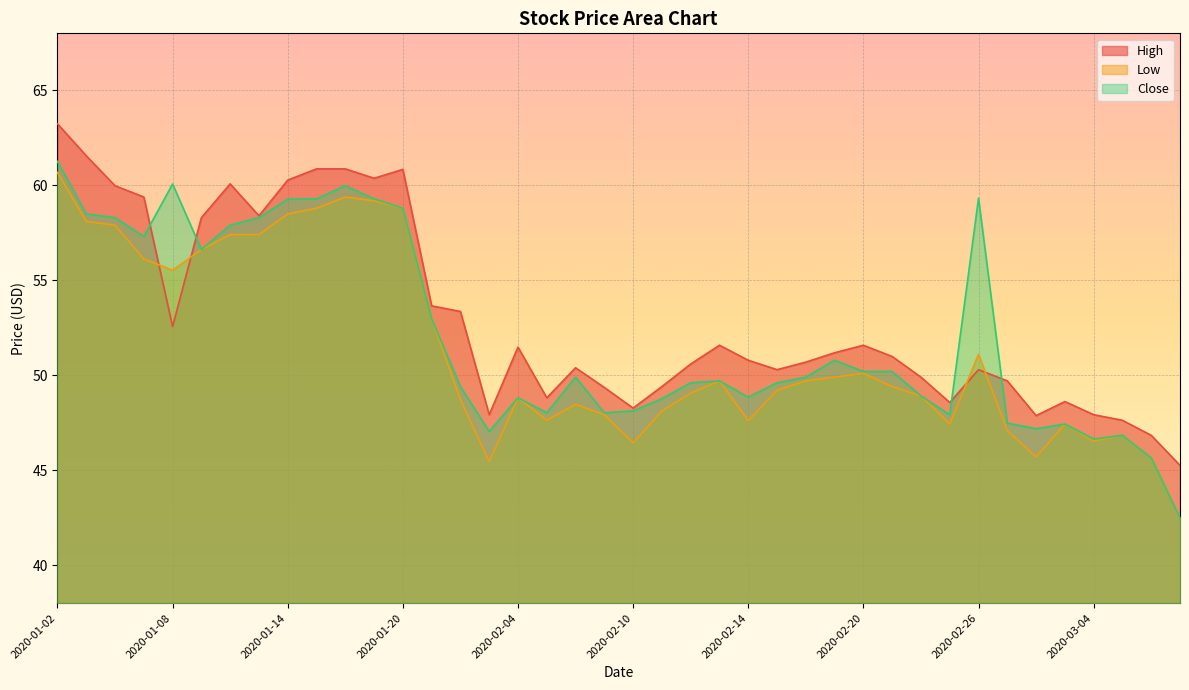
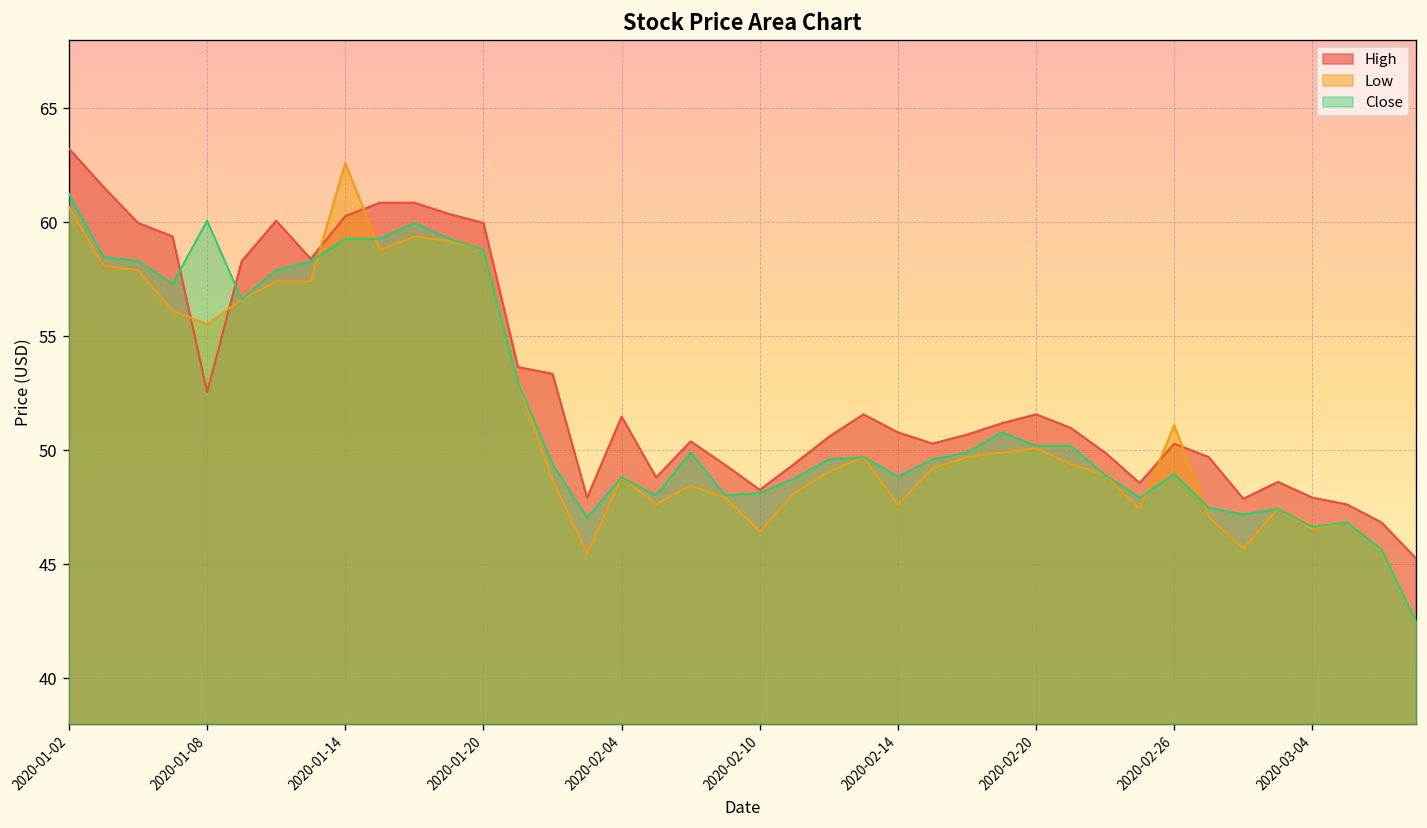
Low, 2020-01-14: 58.5 -> 62.6
High, 2020-01-20: 60.8 -> 60.0
Close, 2020-02-26: 59.3 -> 49.0
